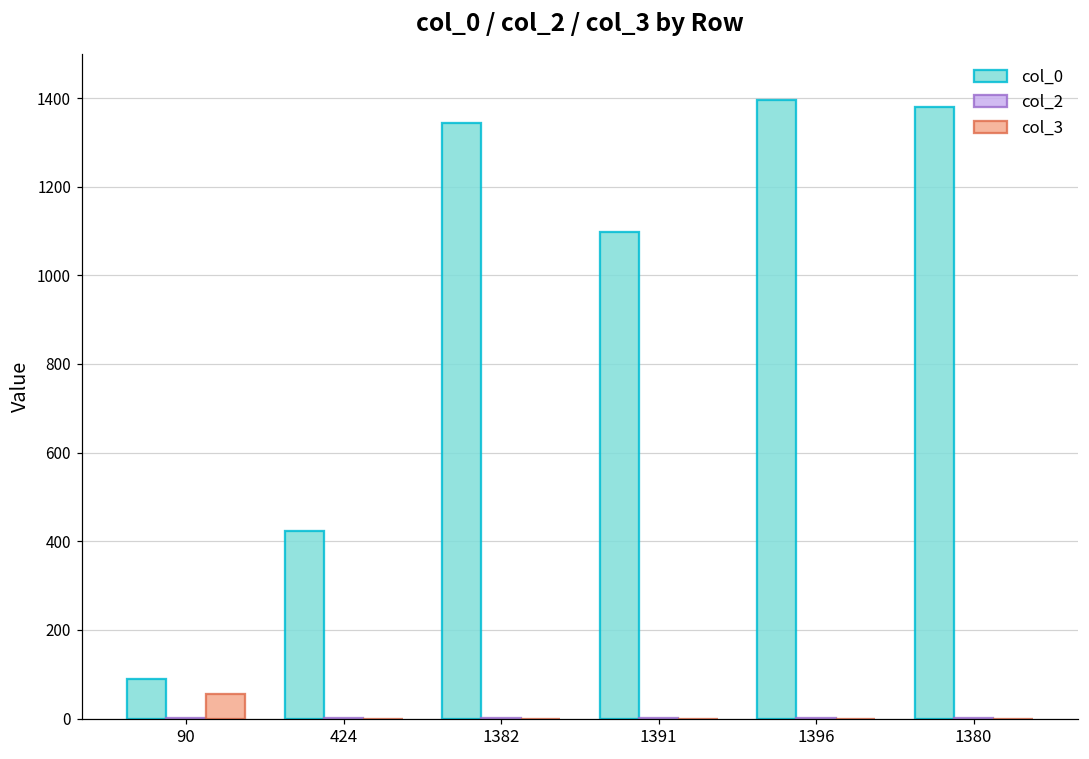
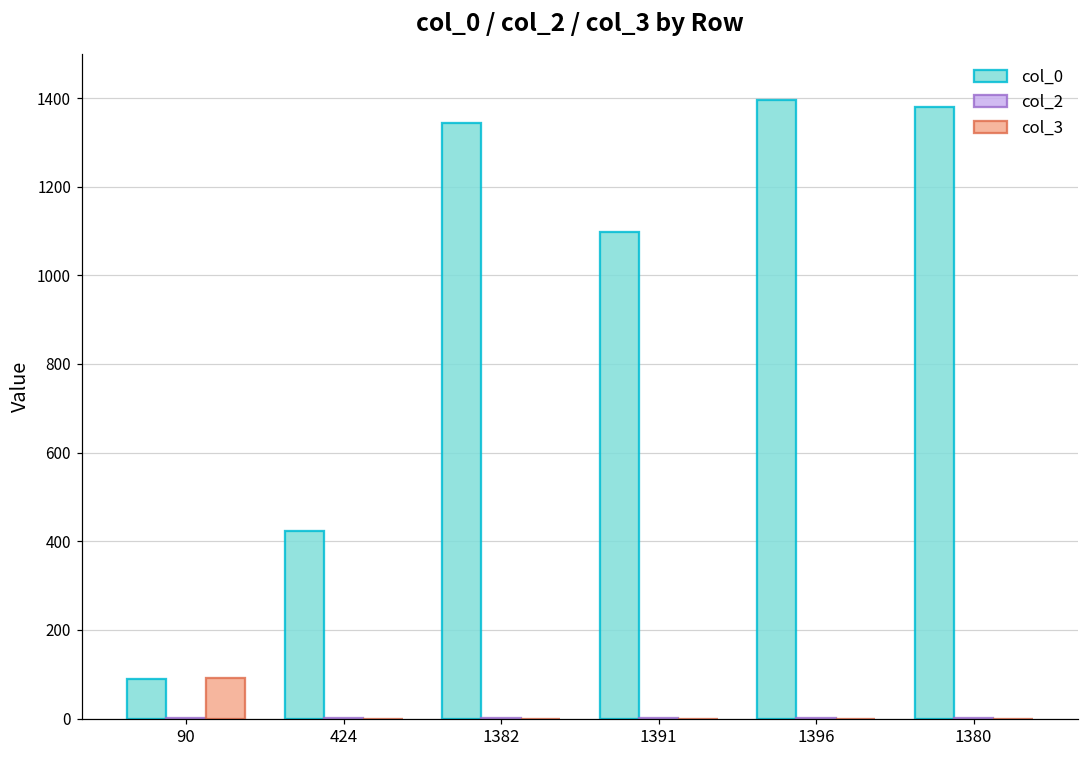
col_3, 90: 60 -> 90
